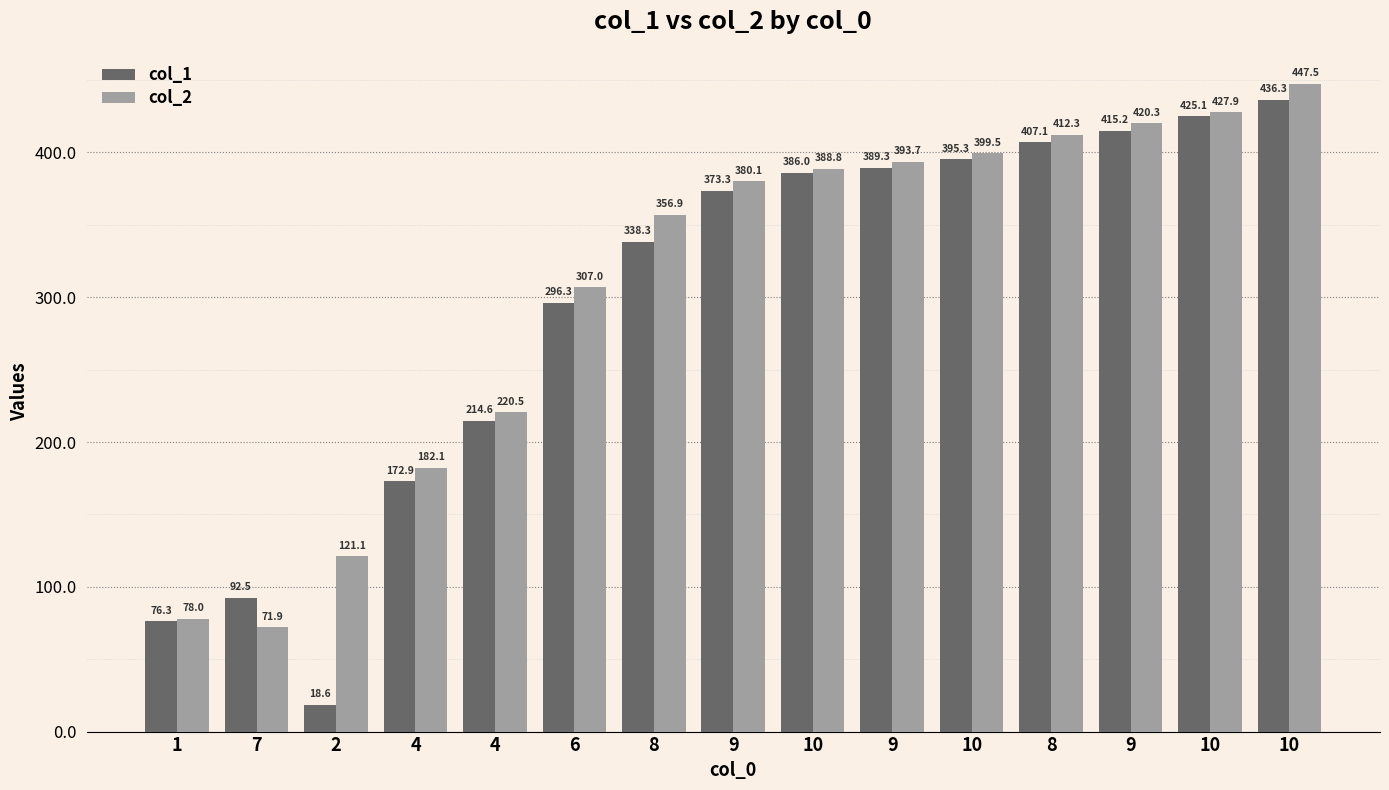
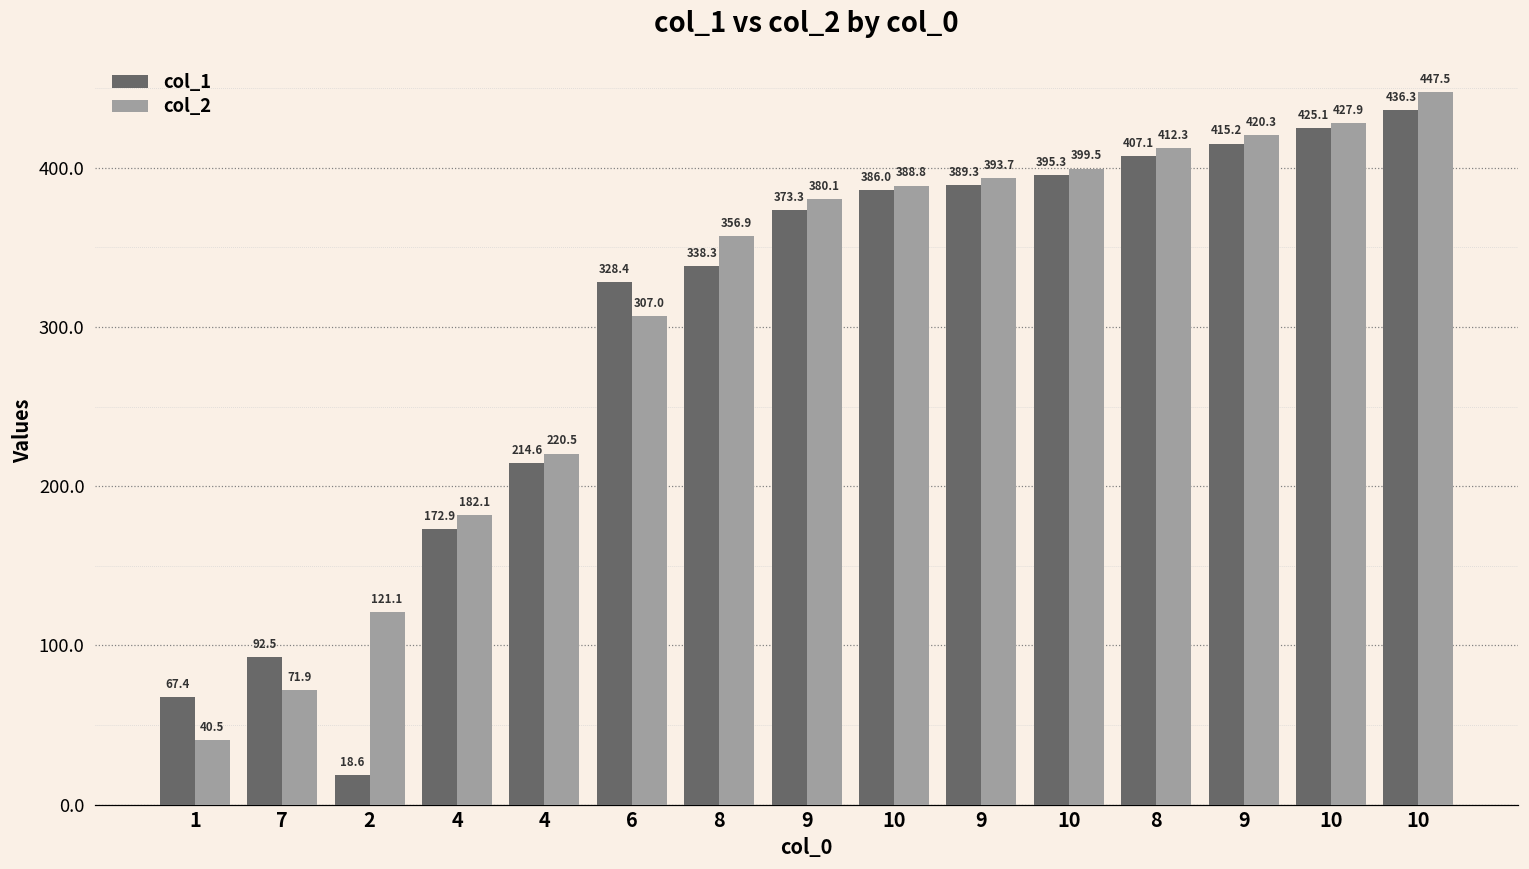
col_1, 1: 76.3 -> 67.4
col_2, 1: 78.0 -> 40.5
col_1, 6: 296.3 -> 328.4
